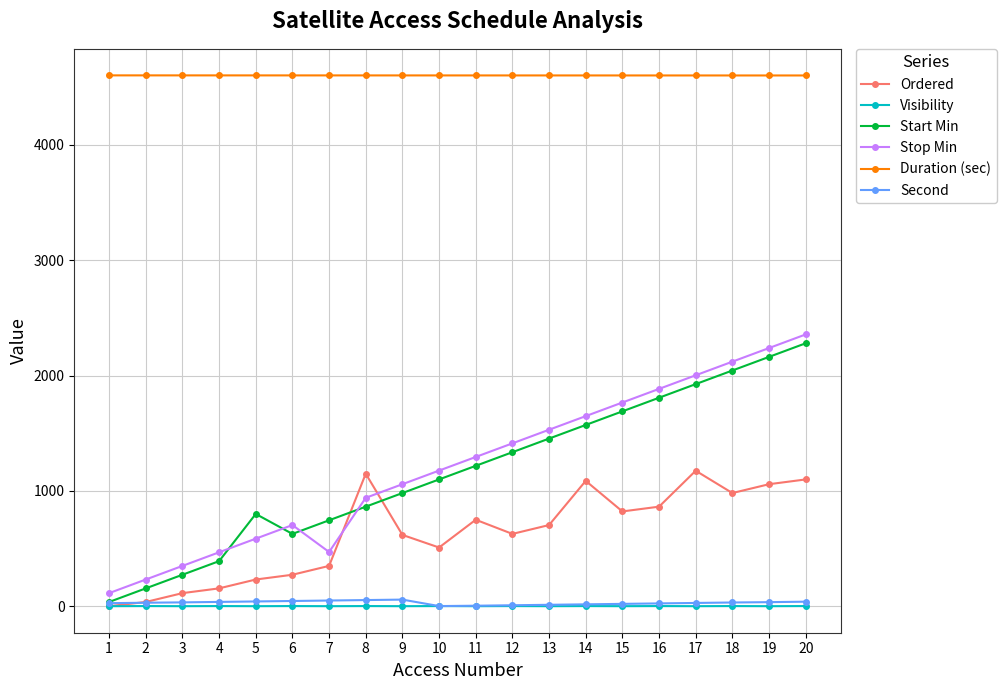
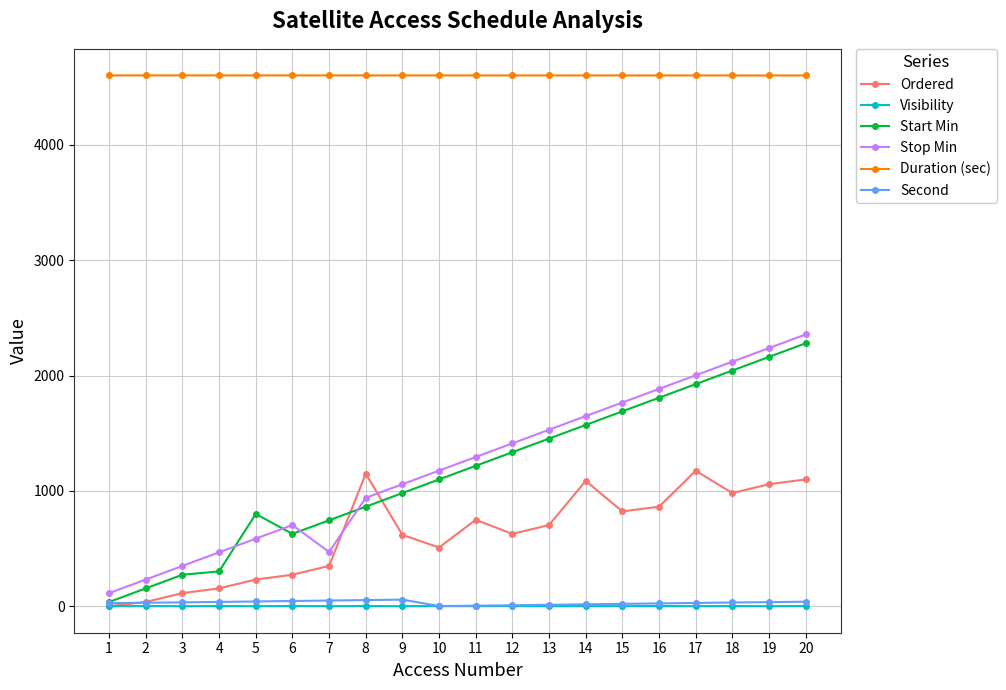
Start Min, 4: 390 -> 300
